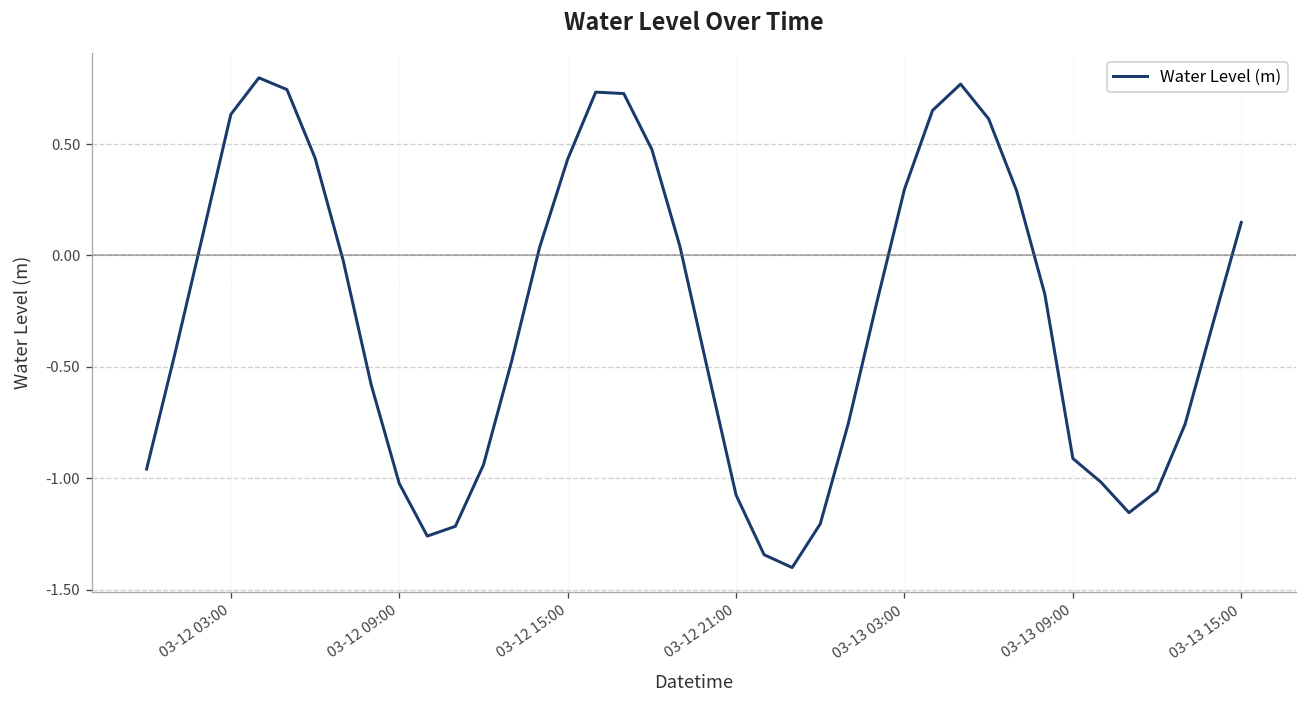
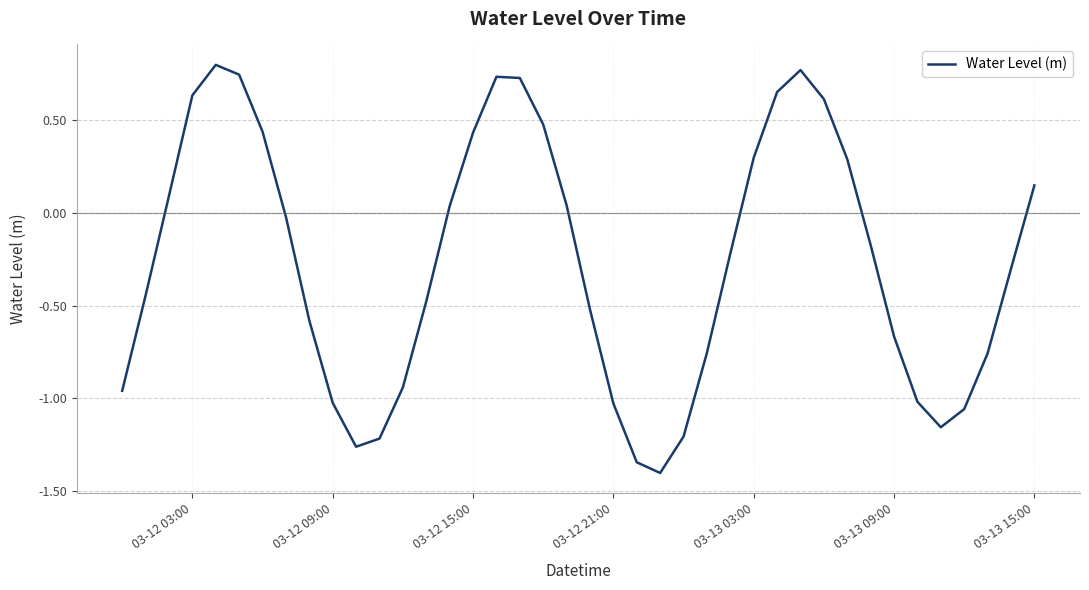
03-12 21:00: -1.08 -> -1.03
03-13 09:00: -0.91 -> -0.67
